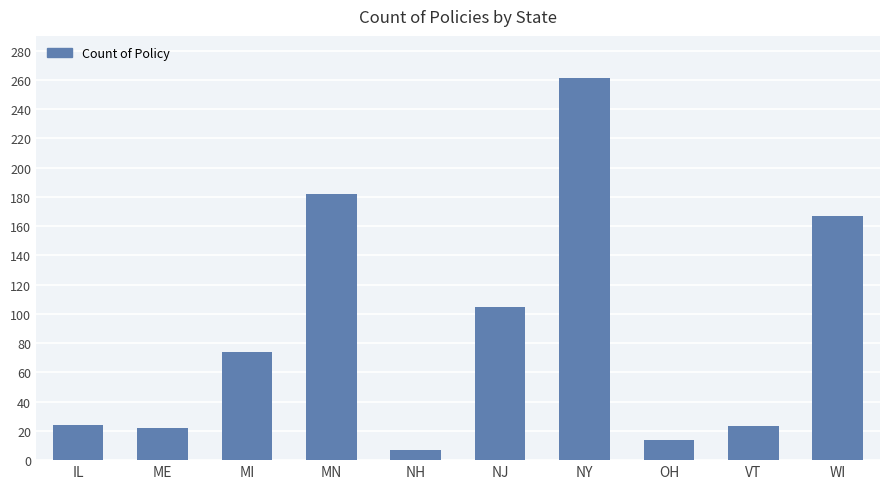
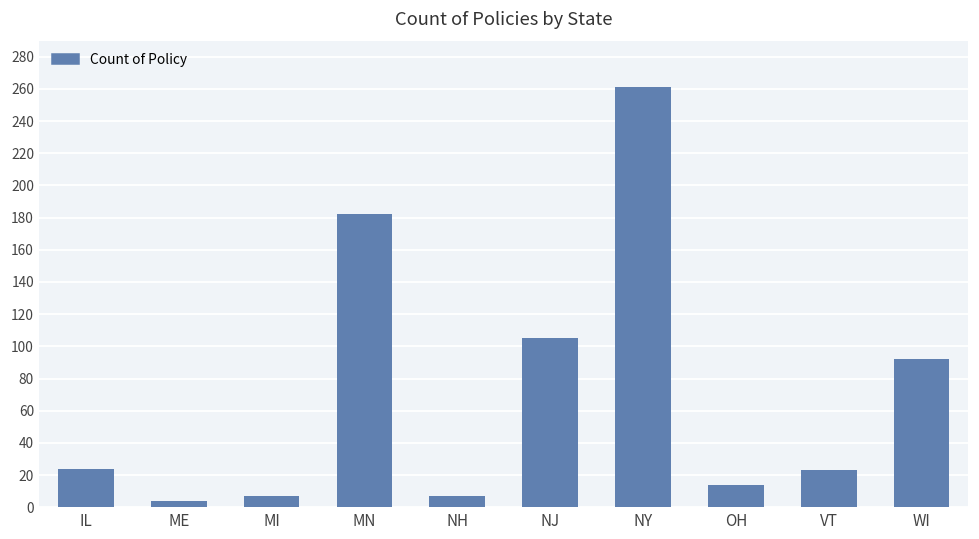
ME: 22 -> 4
MI: 74 -> 7
WI: 167 -> 92
